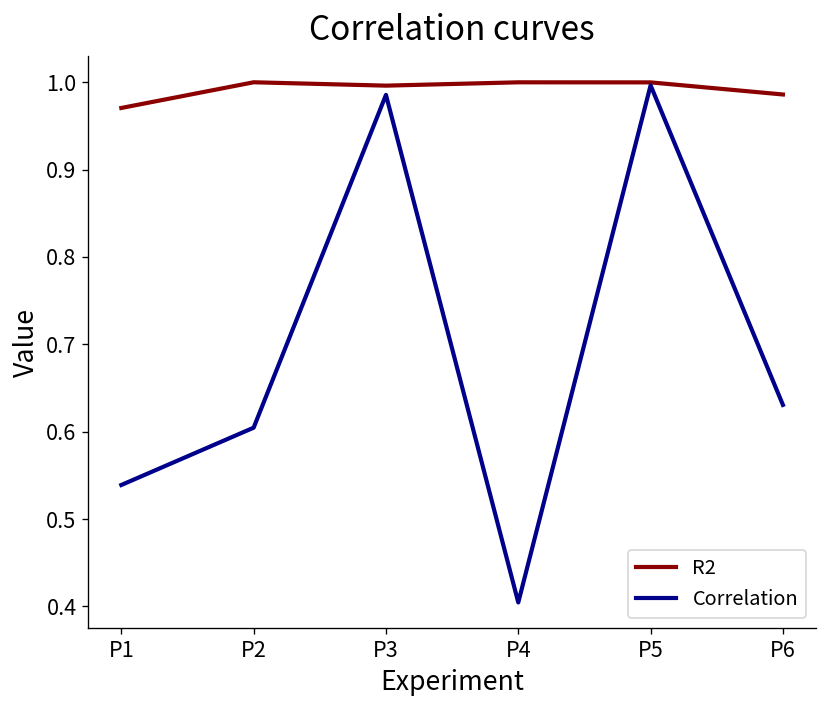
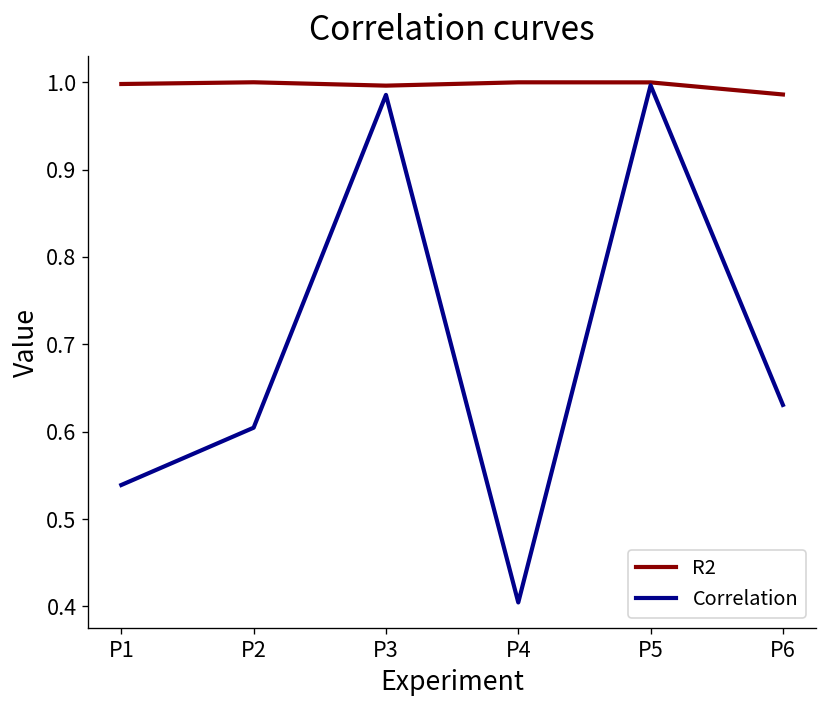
R2, P1: 0.97 -> 1.00
